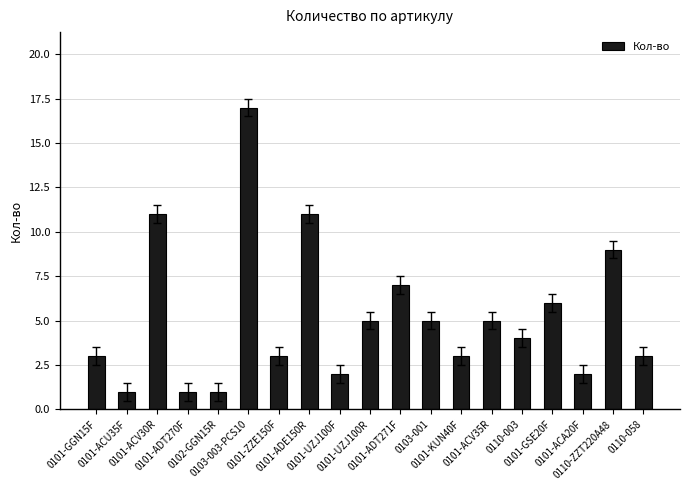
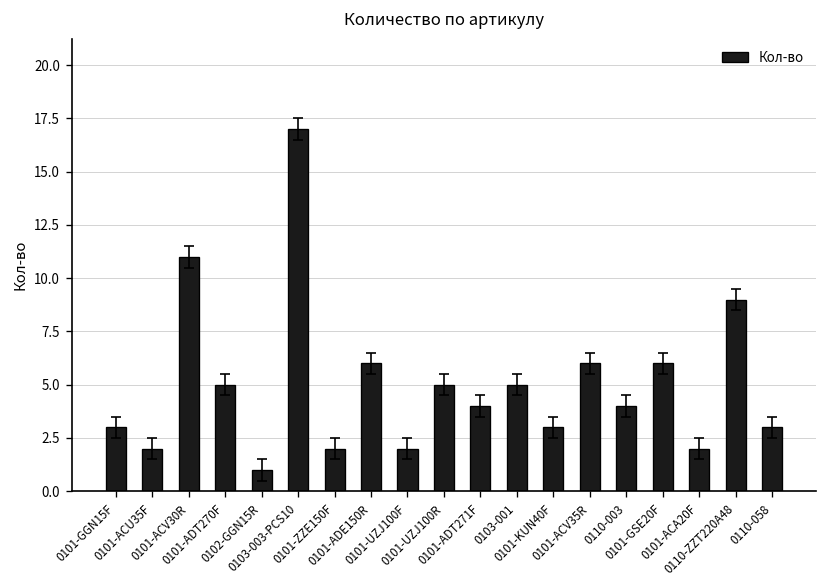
Кол-во, 0101-ACU35F: 1 -> 2
Кол-во, 0101-ADT270F: 1 -> 5
Кол-во, 0101-ZZE150F: 3 -> 2
Кол-во, 0101-ADE150R: 11 -> 6
Кол-во, 0101-ADT271F: 7 -> 4
Кол-во, 0101-ACV35R: 5 -> 6
